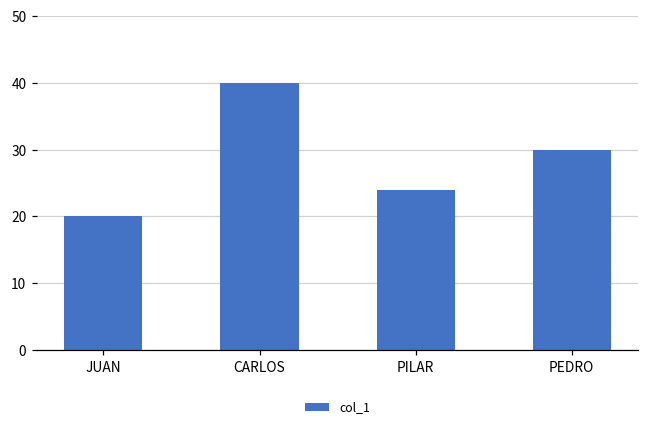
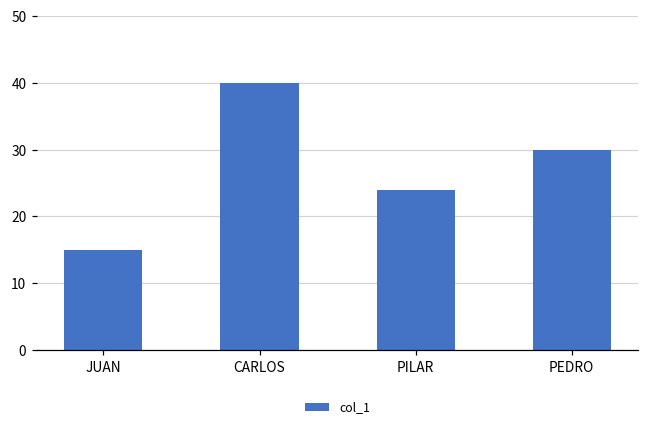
JUAN: 20 -> 15
